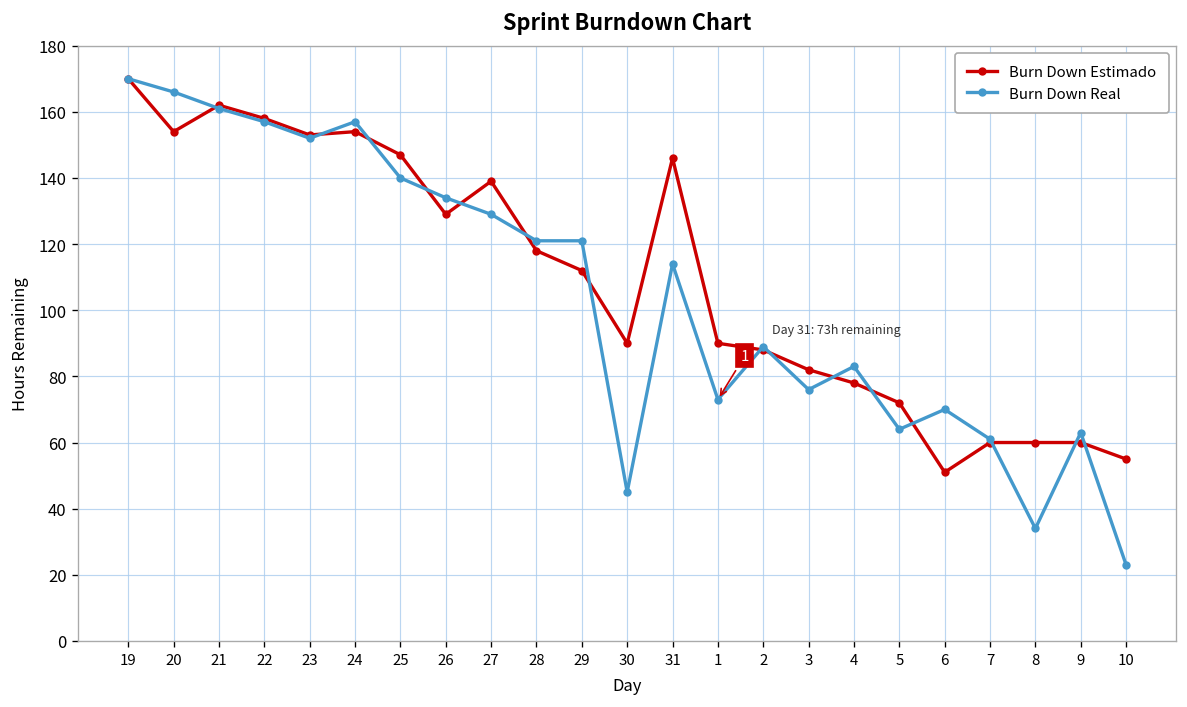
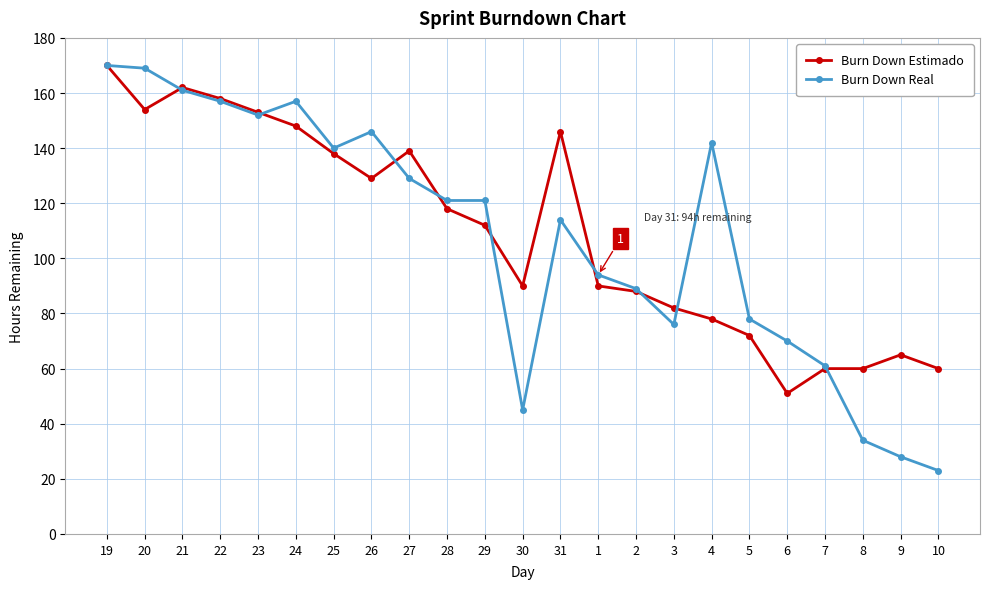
Burn Down Real, 20: 166 -> 169
Burn Down Estimado, 24: 154 -> 148
Burn Down Estimado, 25: 147 -> 138
Burn Down Real, 26: 134 -> 146
Burn Down Real, 1: 73h -> 94h
Burn Down Real, 4: 83 -> 142
Burn Down Real, 5: 64 -> 78
Burn Down Estimado, 9: 60 -> 65
Burn Down Real, 9: 63 -> 28
Burn Down Estimado, 10: 55 -> 60
